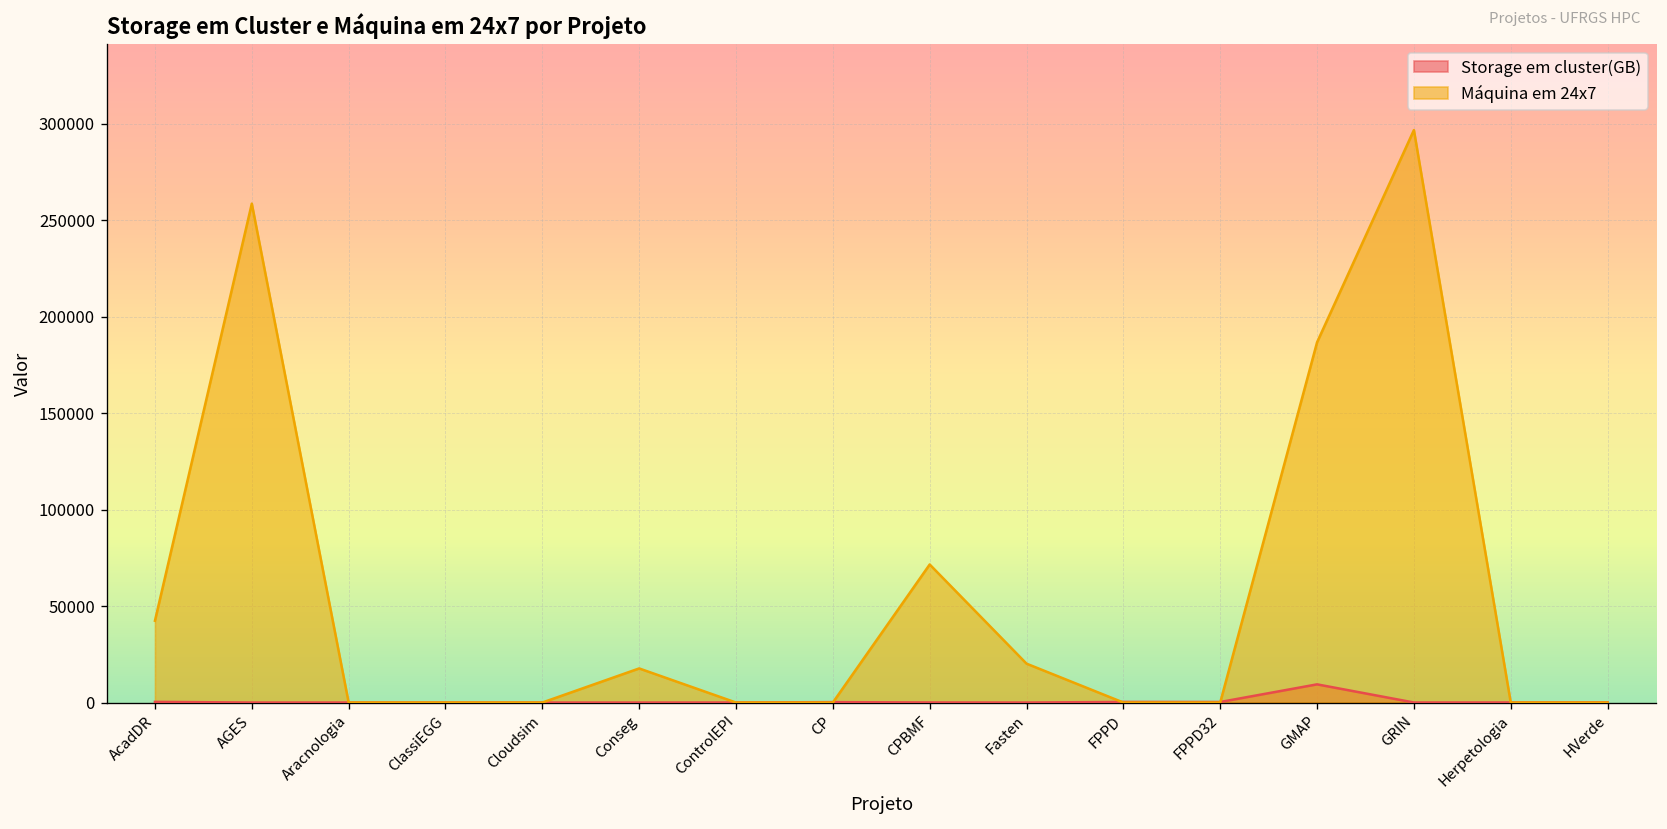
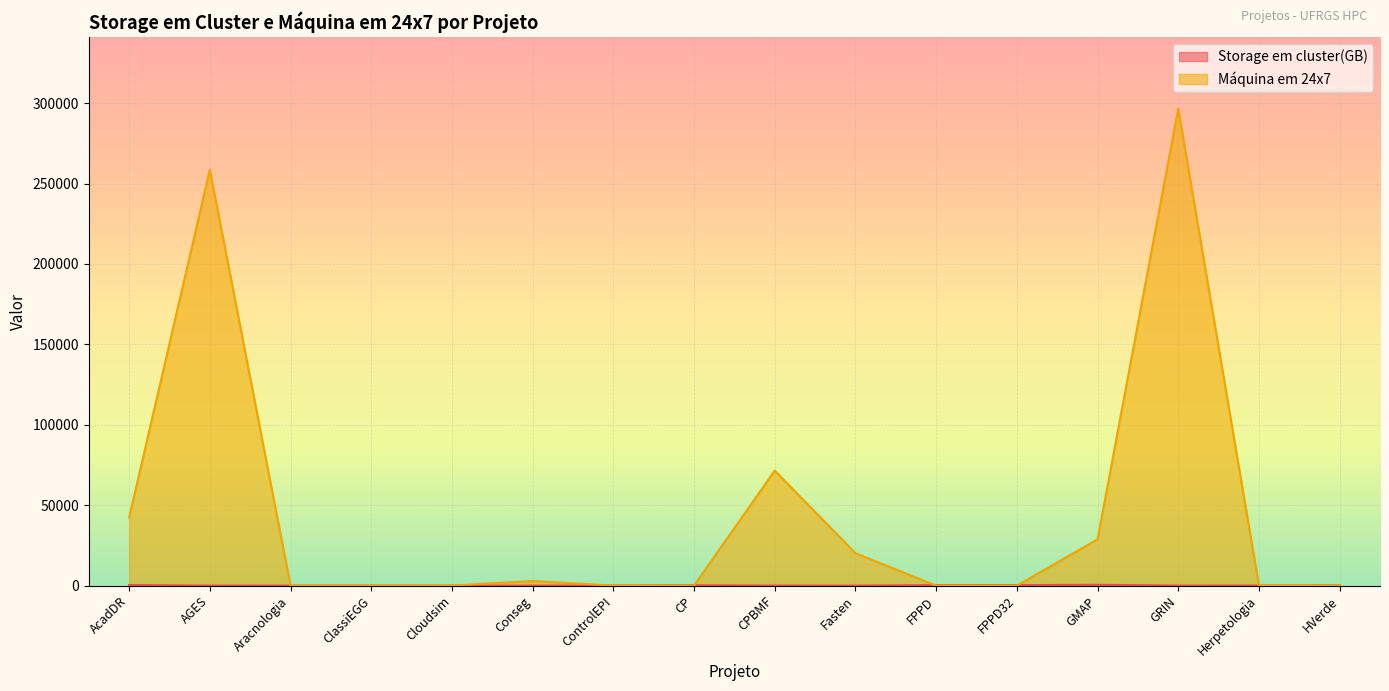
Máquina em 24x7, Conseg: 18000 -> 3000
Storage em cluster(GB), GMAP: 9000 -> 1000
Máquina em 24x7, GMAP: 187000 -> 29000
